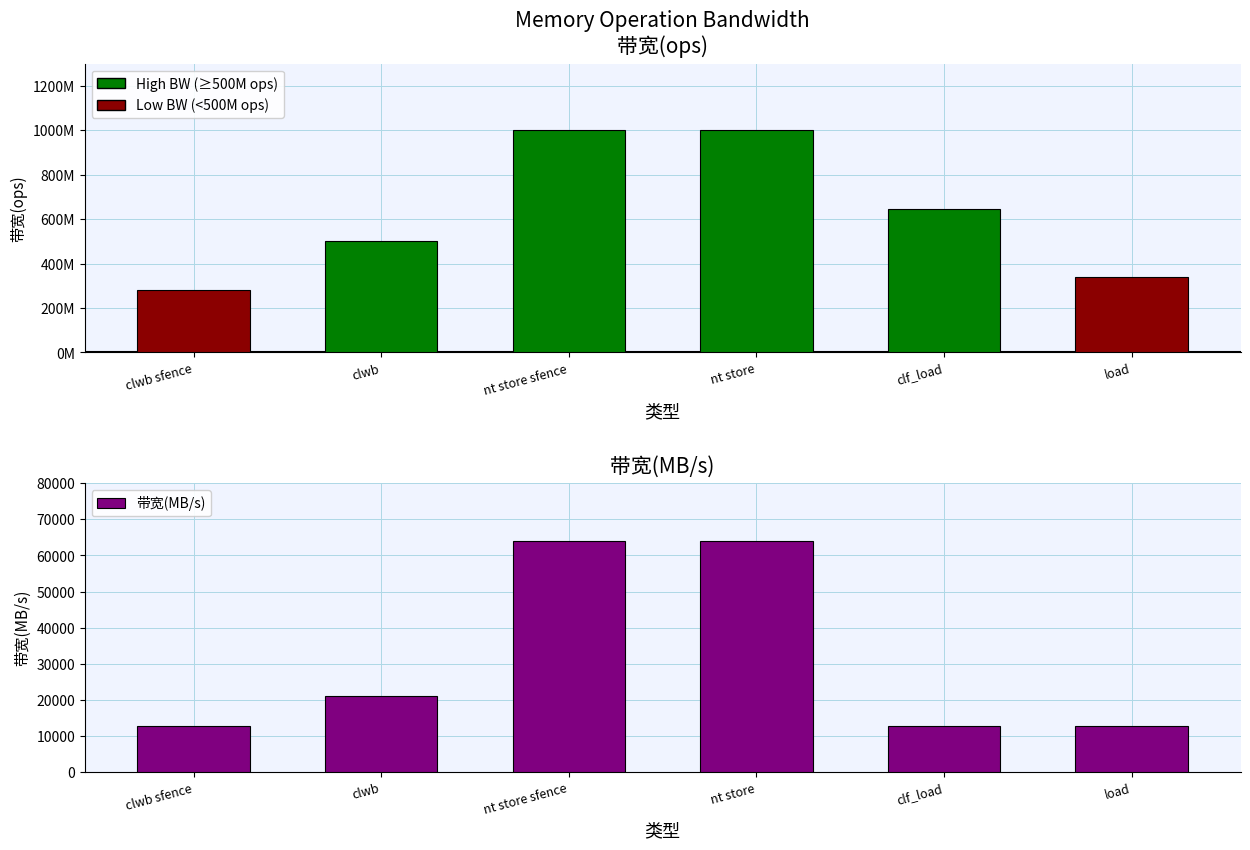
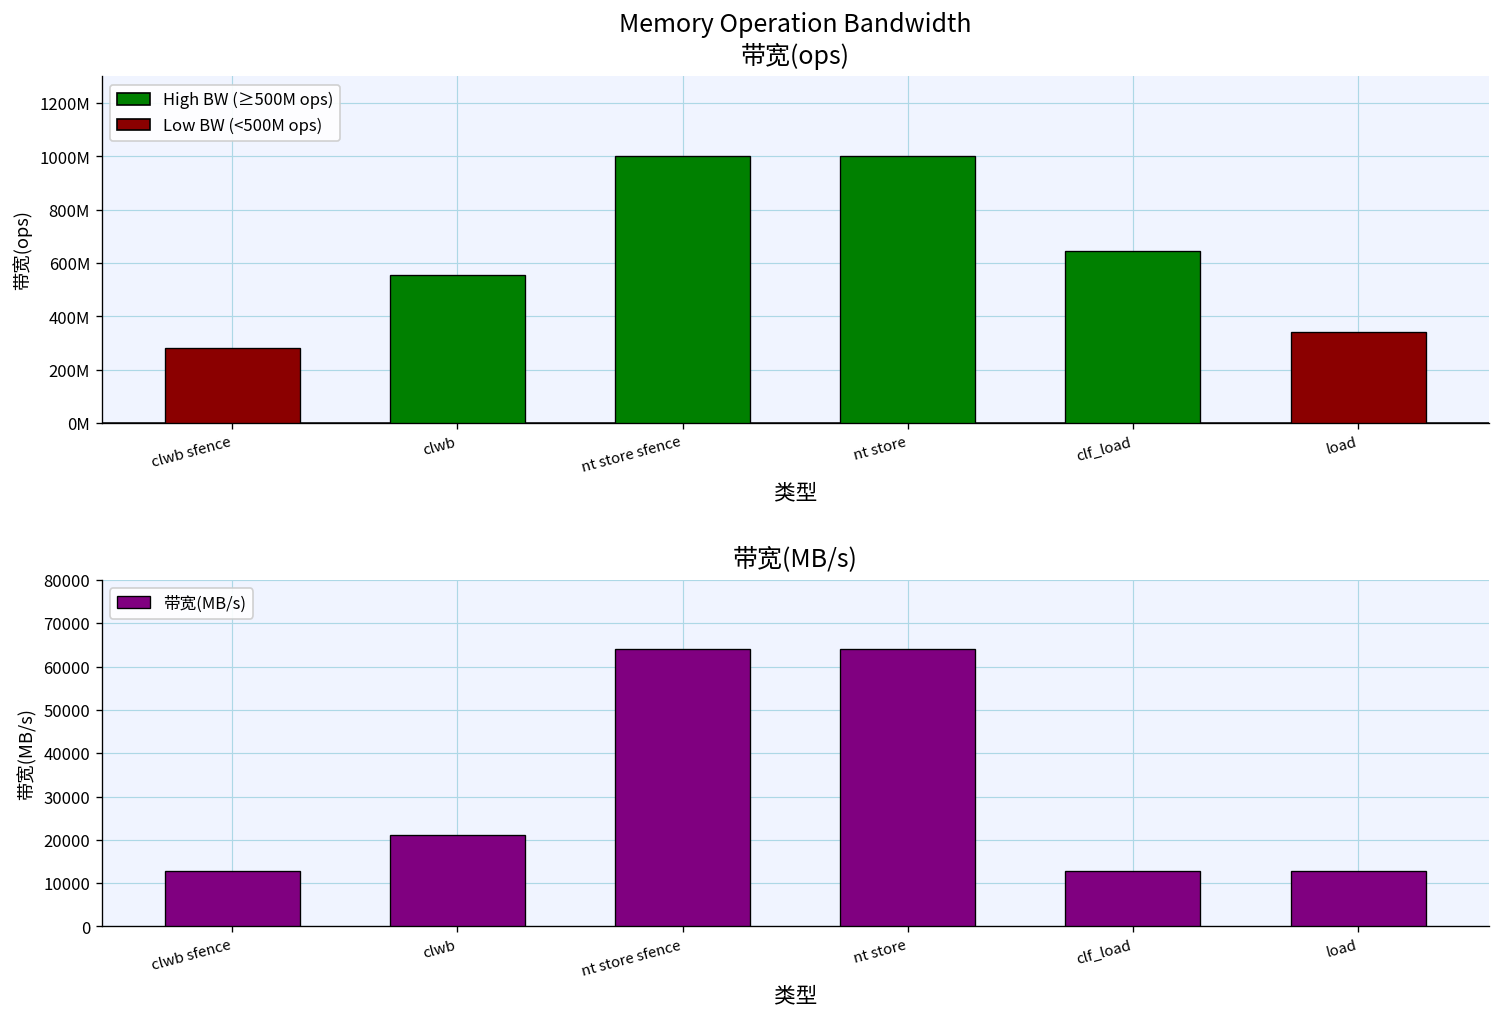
Memory Operation Bandwidth 带宽(ops), clwb: 500000000 -> 550000000
